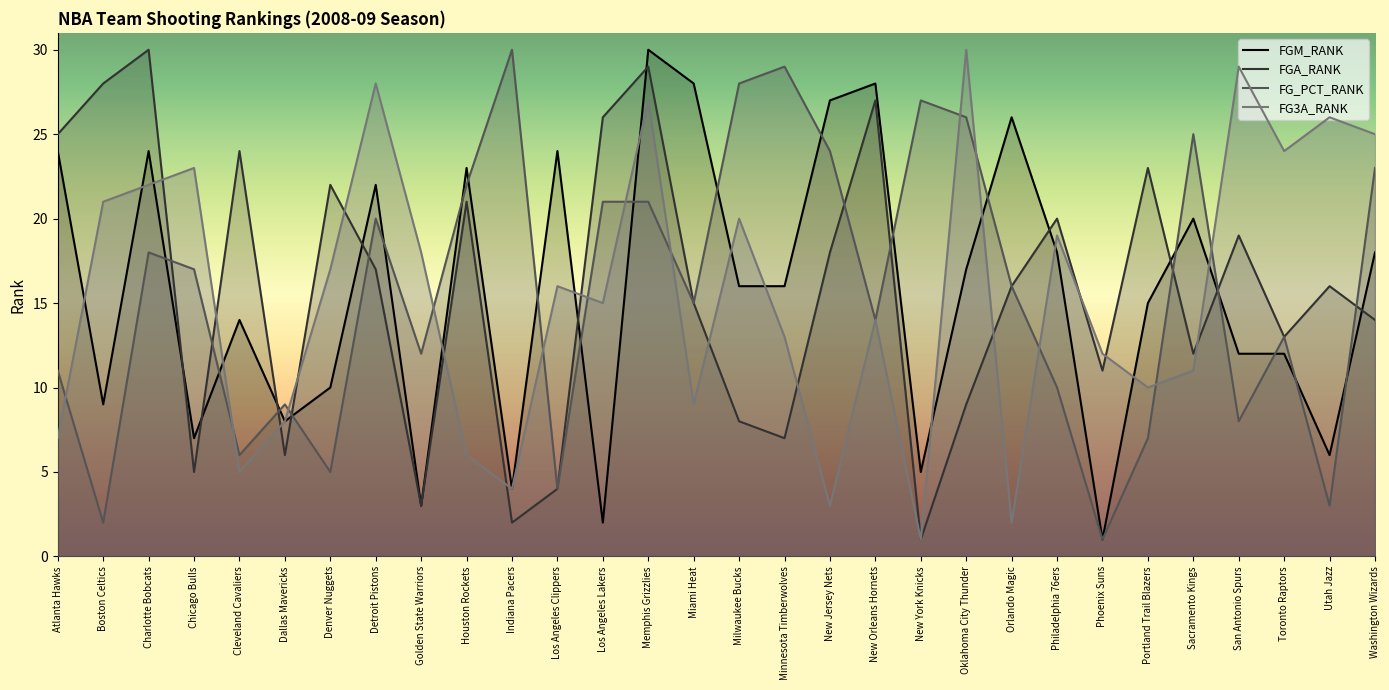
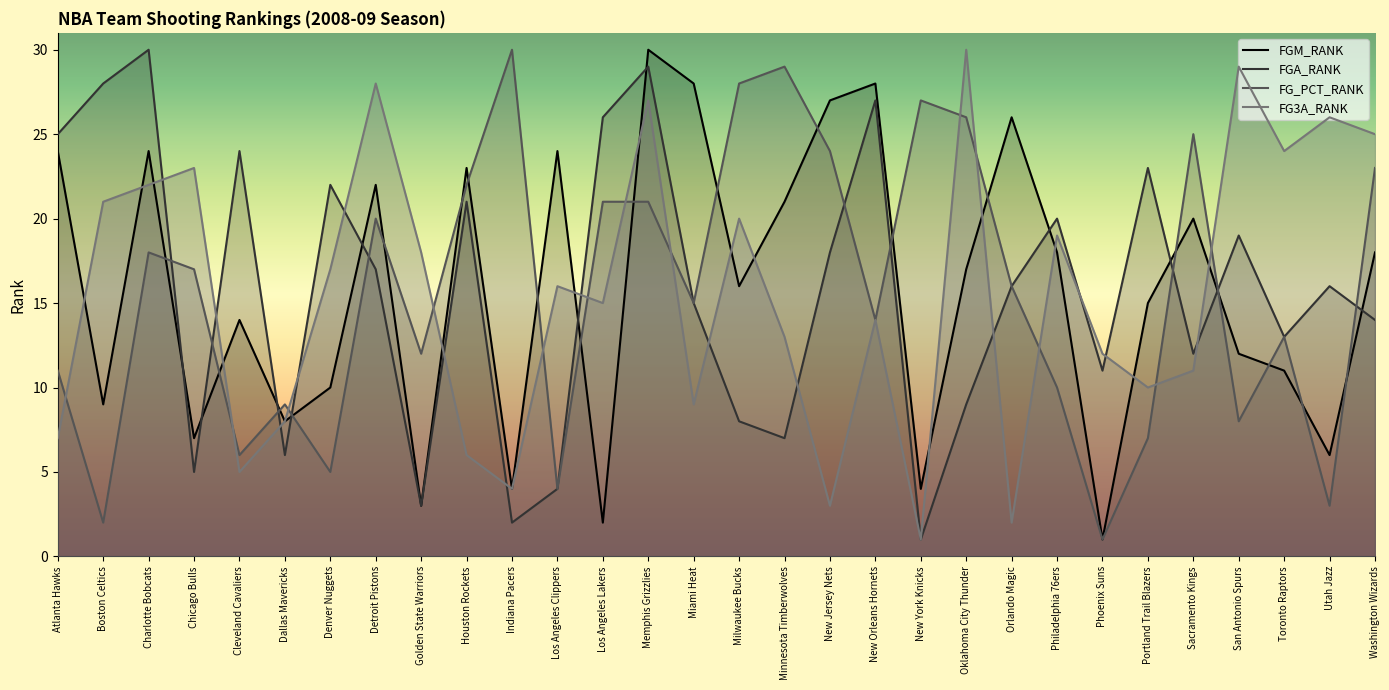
FGM_RANK, Minnesota Timberwolves: 16 -> 21
FGM_RANK, New York Knicks: 5 -> 4
FGM_RANK, Toronto Raptors: 12 -> 11
